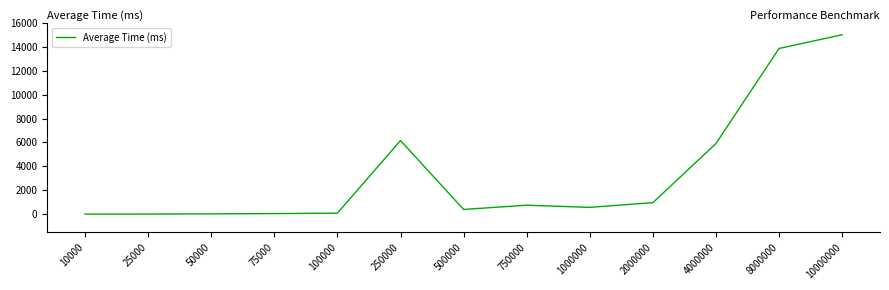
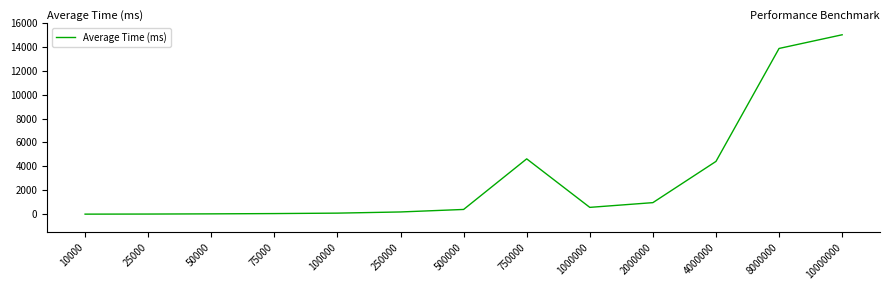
250000: 6200 -> 200
750000: 800 -> 4600
4000000: 5900 -> 4400
